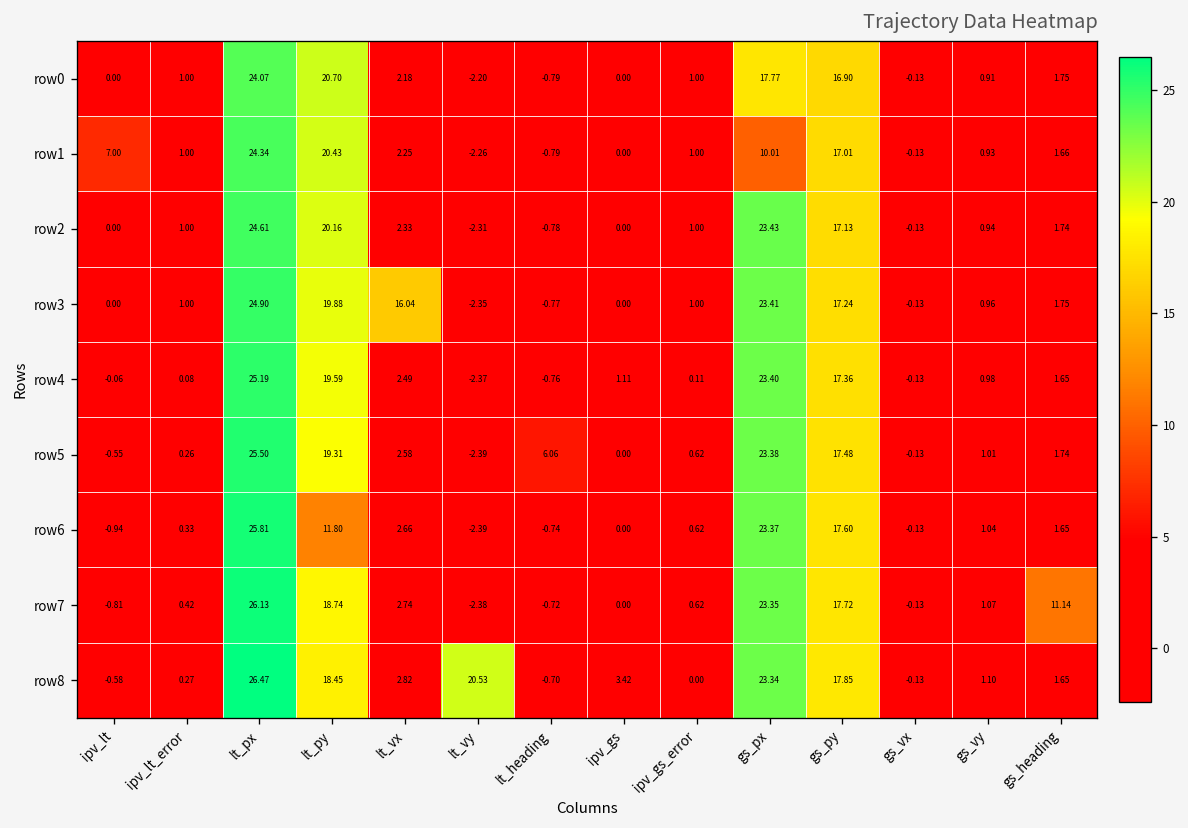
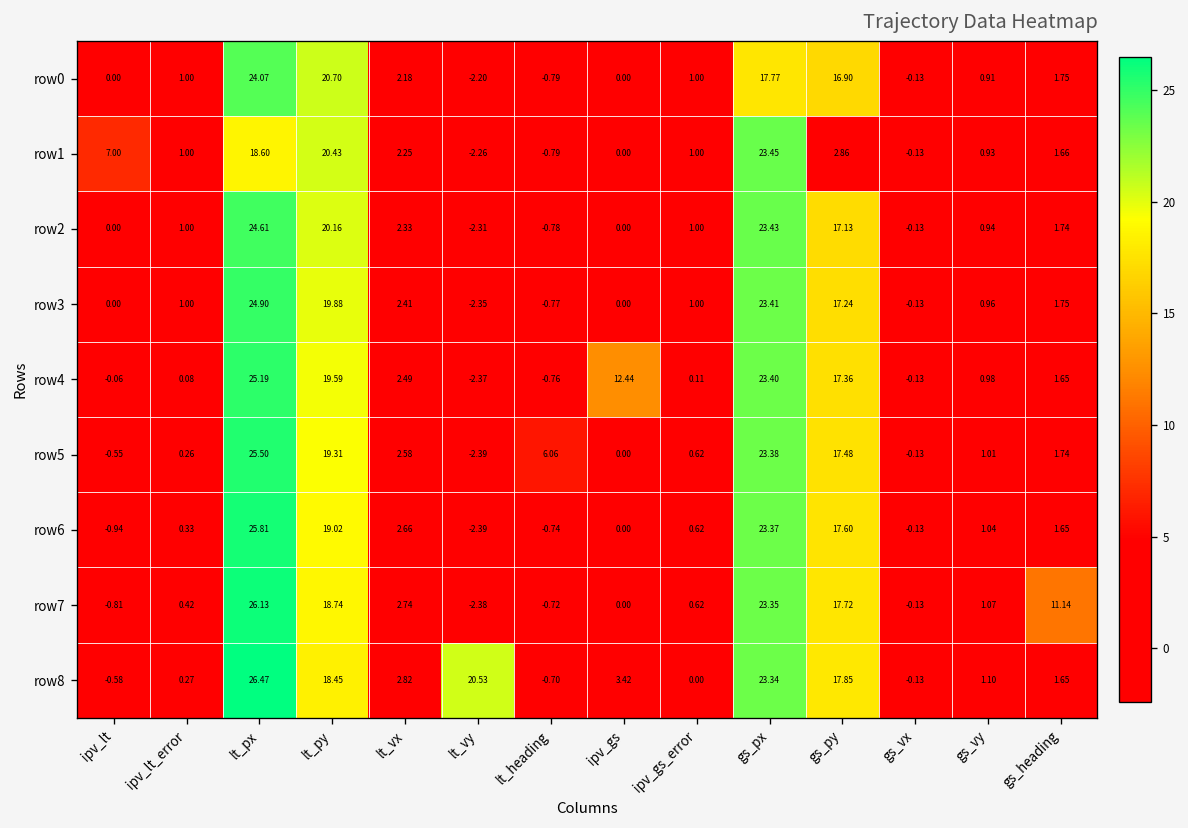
row1, lt_px: 24.34 -> 18.60
row1, gs_px: 10.01 -> 23.45
row1, gs_py: 17.01 -> 2.86
row3, lt_vx: 16.04 -> 2.41
row4, ipv_gs: 1.11 -> 12.44
row6, lt_py: 11.80 -> 19.02
